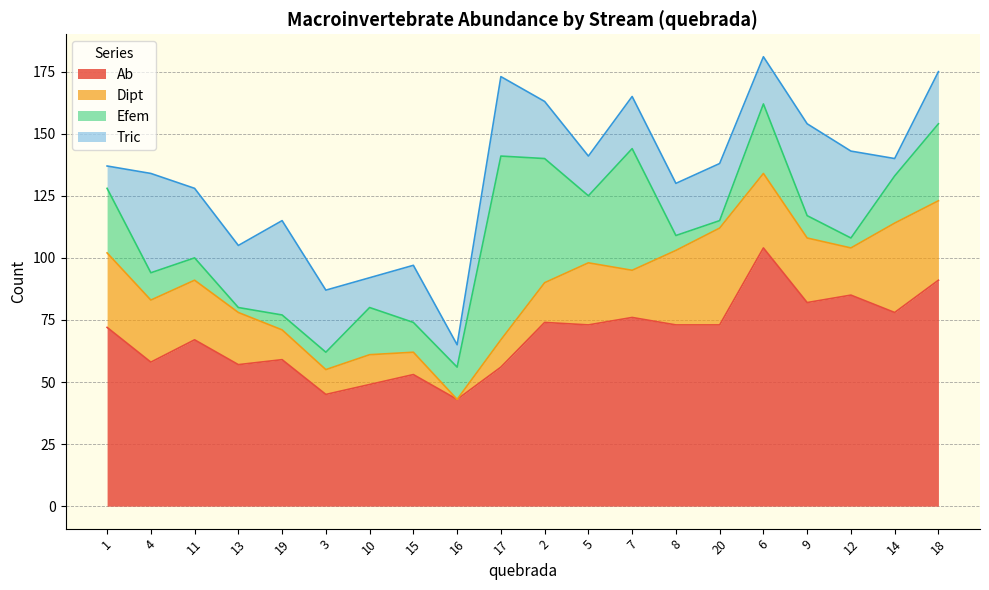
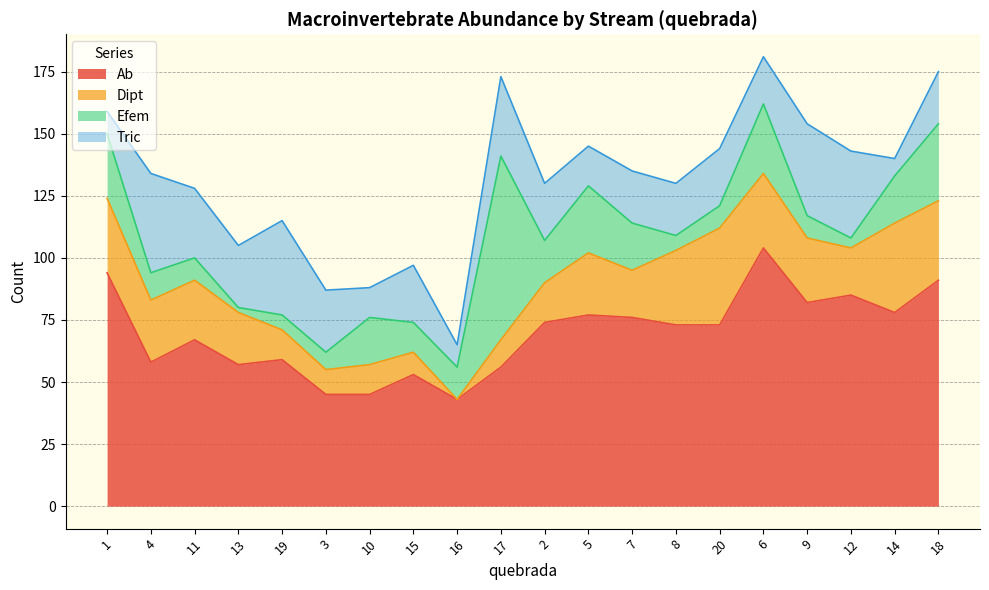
Ab, 1: 72 -> 94
Ab, 10: 49 -> 45
Efem, 2: 50 -> 17
Ab, 5: 73 -> 77
Efem, 7: 49 -> 19
Efem, 20: 3 -> 9
